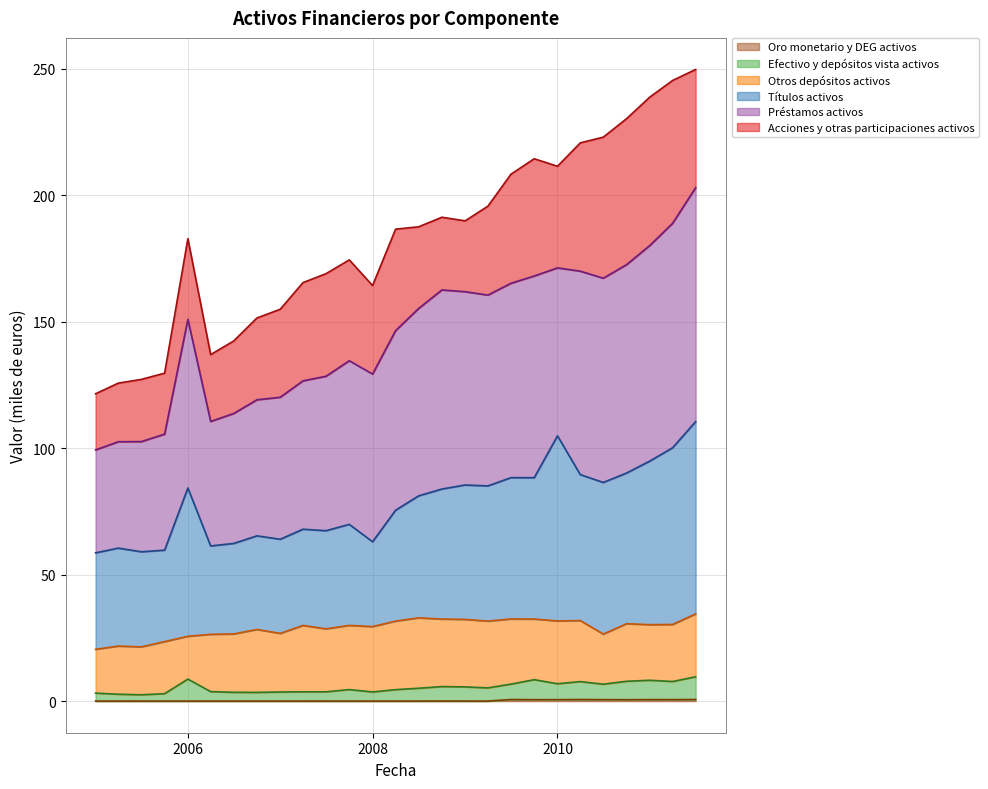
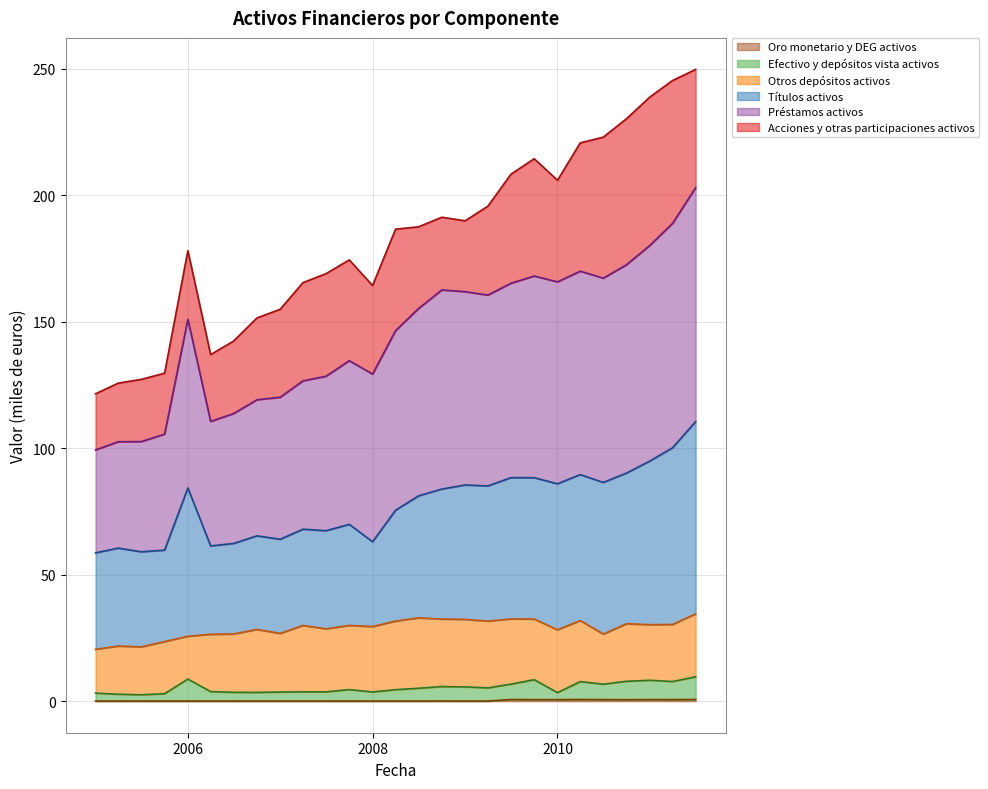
Acciones y otras participaciones activos, 2006: 32 -> 27
Efectivo y depósitos vista activos, 2010: 6 -> 3
Títulos activos, 2010: 73 -> 58
Préstamos activos, 2010: 66 -> 80
